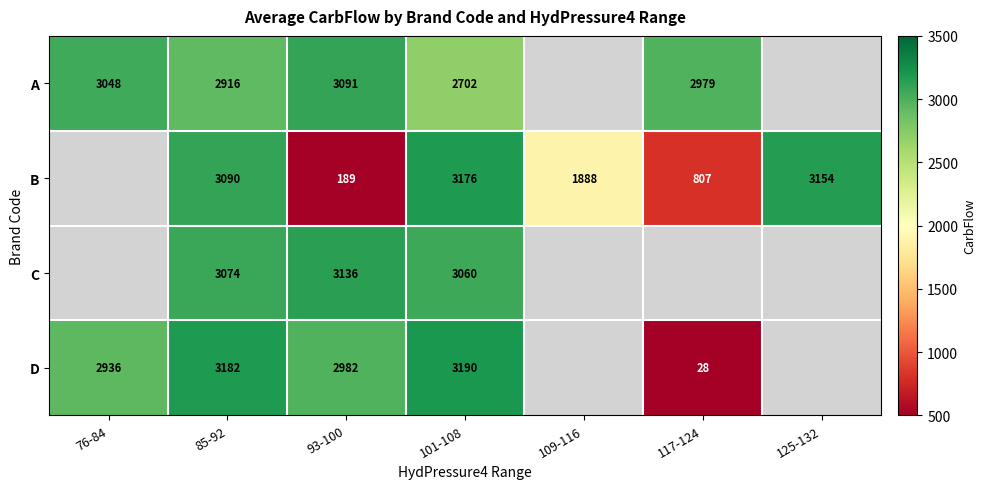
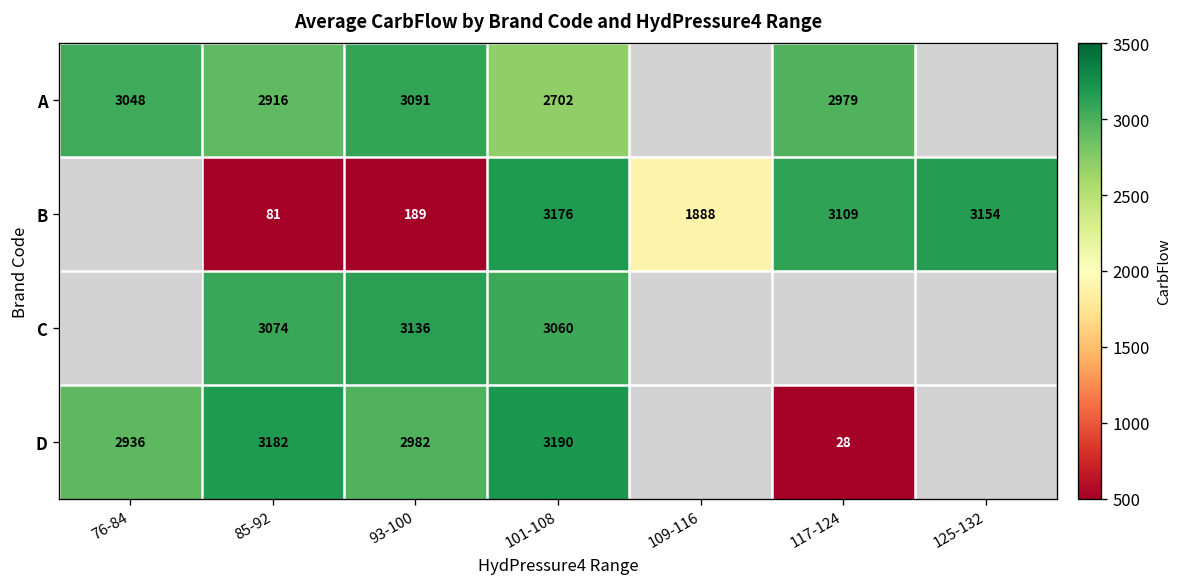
B, 85-92: 3090 -> 81
B, 117-124: 807 -> 3109
